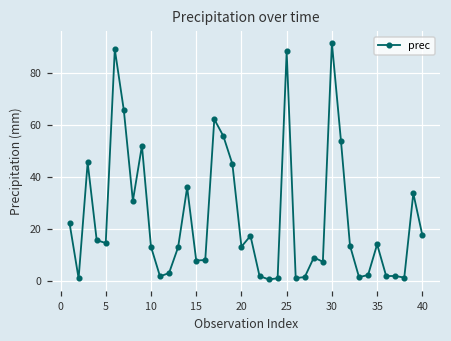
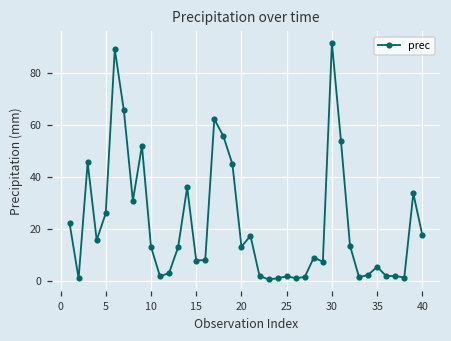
5: 15 -> 26
25: 88 -> 2
35: 14 -> 5
